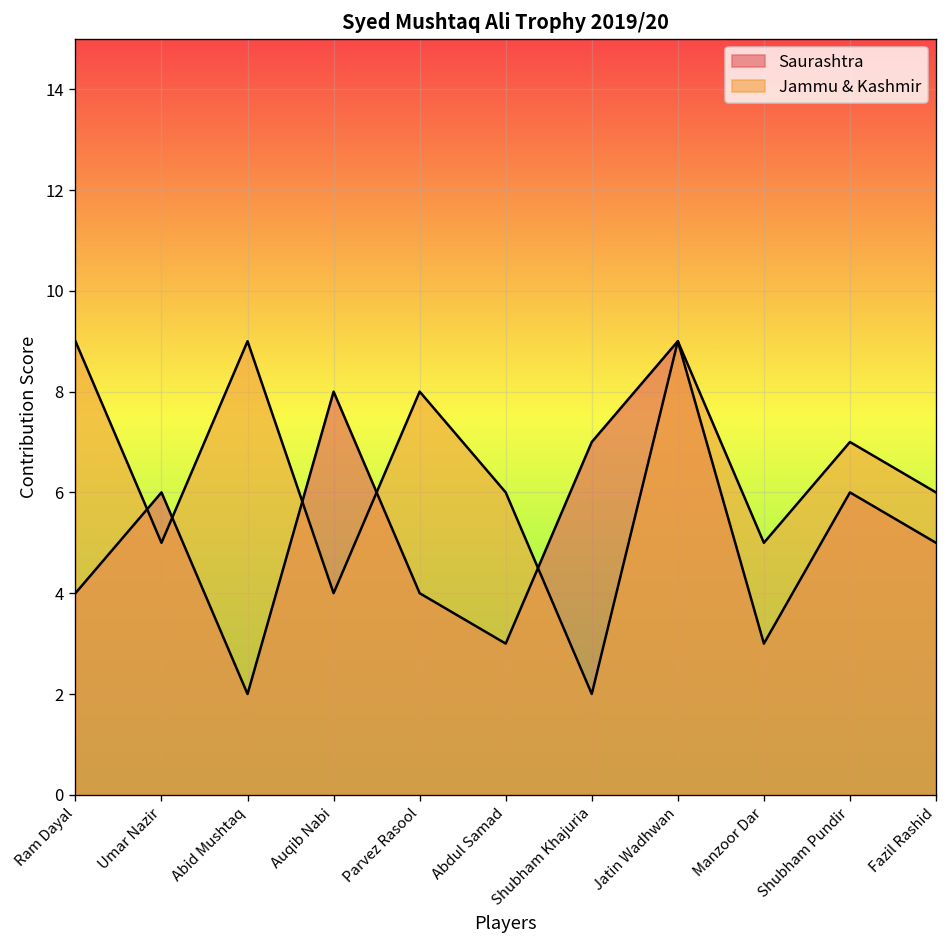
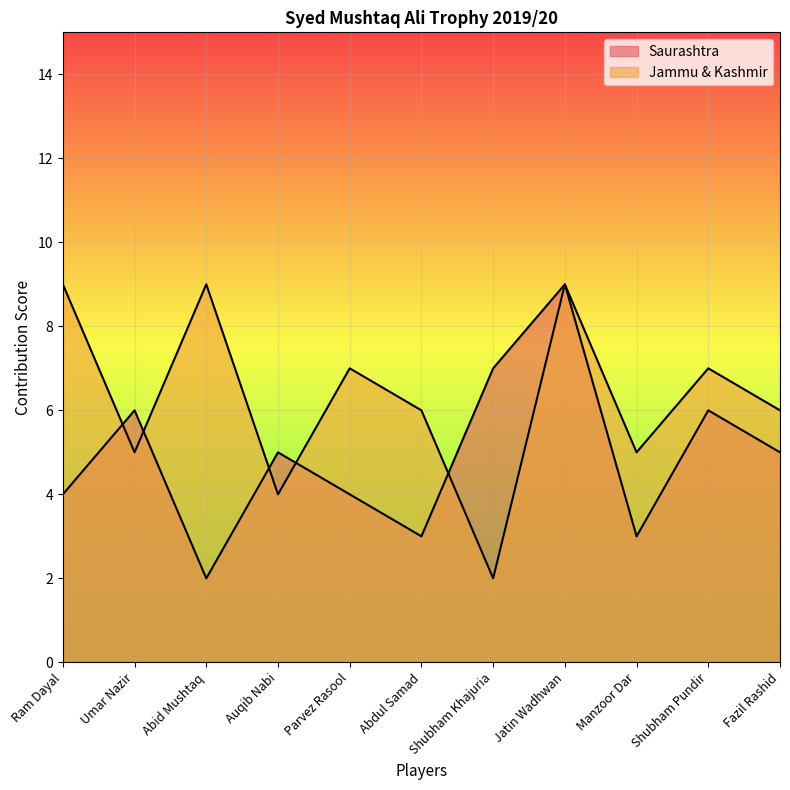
Saurashtra, Auqib Nabi: 8 -> 5
Jammu & Kashmir, Parvez Rasool: 8 -> 7
